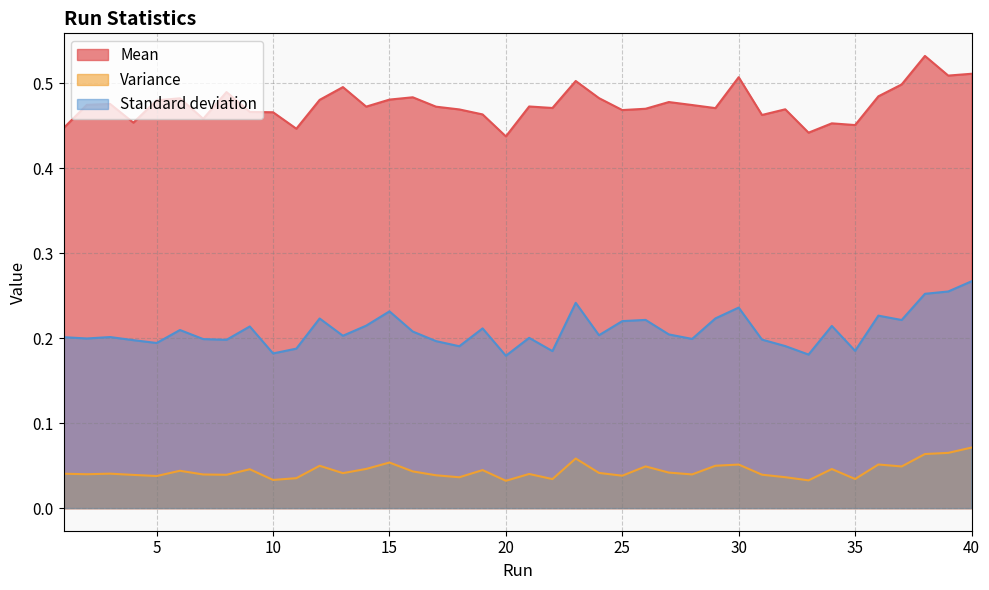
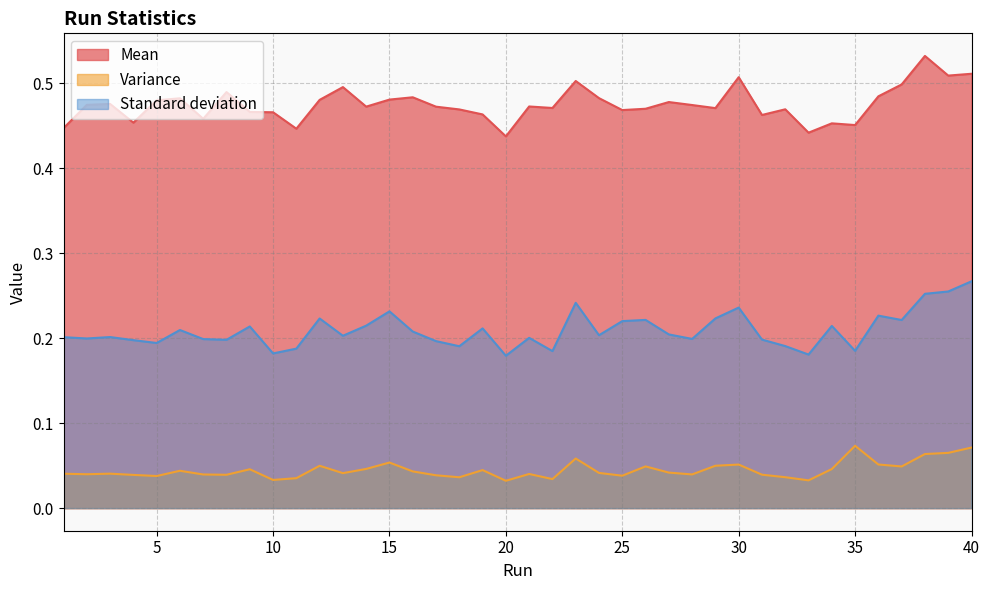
Variance, 35: 0.03 -> 0.07
